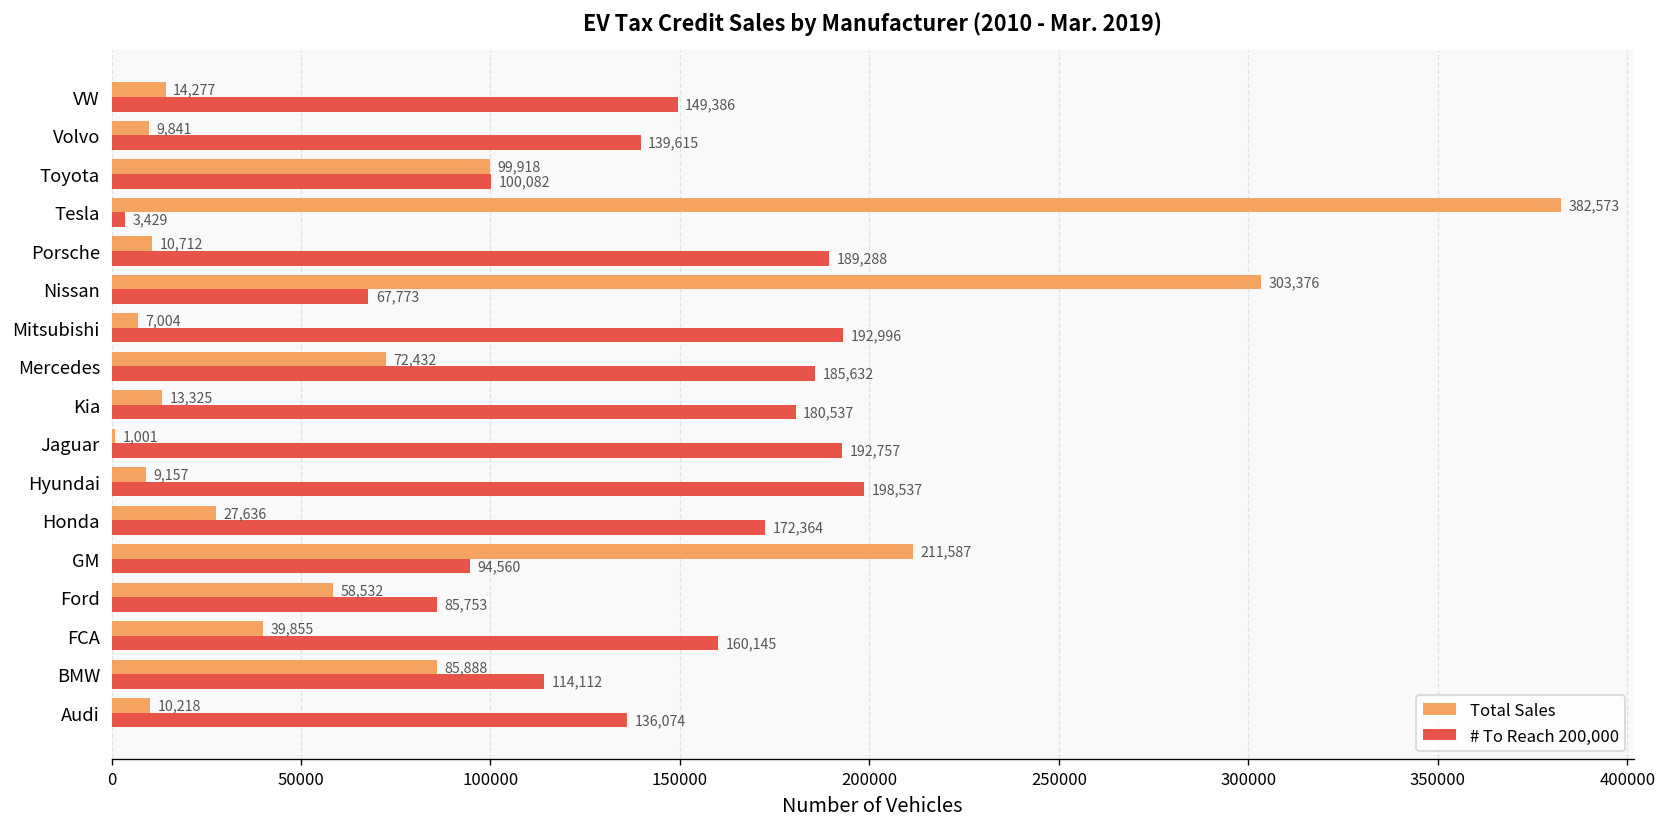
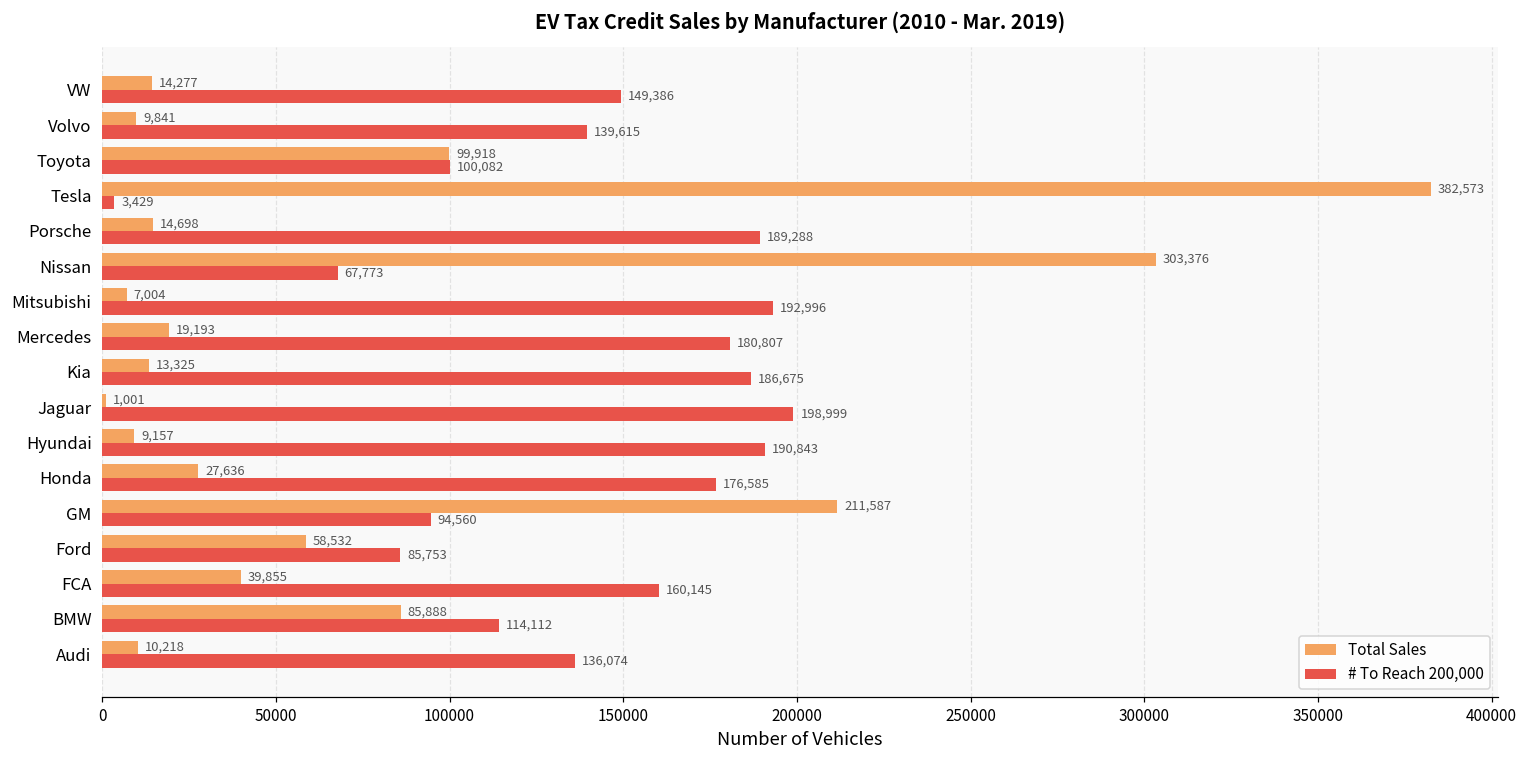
Total Sales, Porsche: 10,712 -> 14,698
Total Sales, Mercedes: 72,432 -> 19,193
# To Reach 200,000, Mercedes: 185,632 -> 180,807
# To Reach 200,000, Kia: 180,537 -> 186,675
# To Reach 200,000, Jaguar: 192,757 -> 198,999
# To Reach 200,000, Hyundai: 198,537 -> 190,843
# To Reach 200,000, Honda: 172,364 -> 176,585
